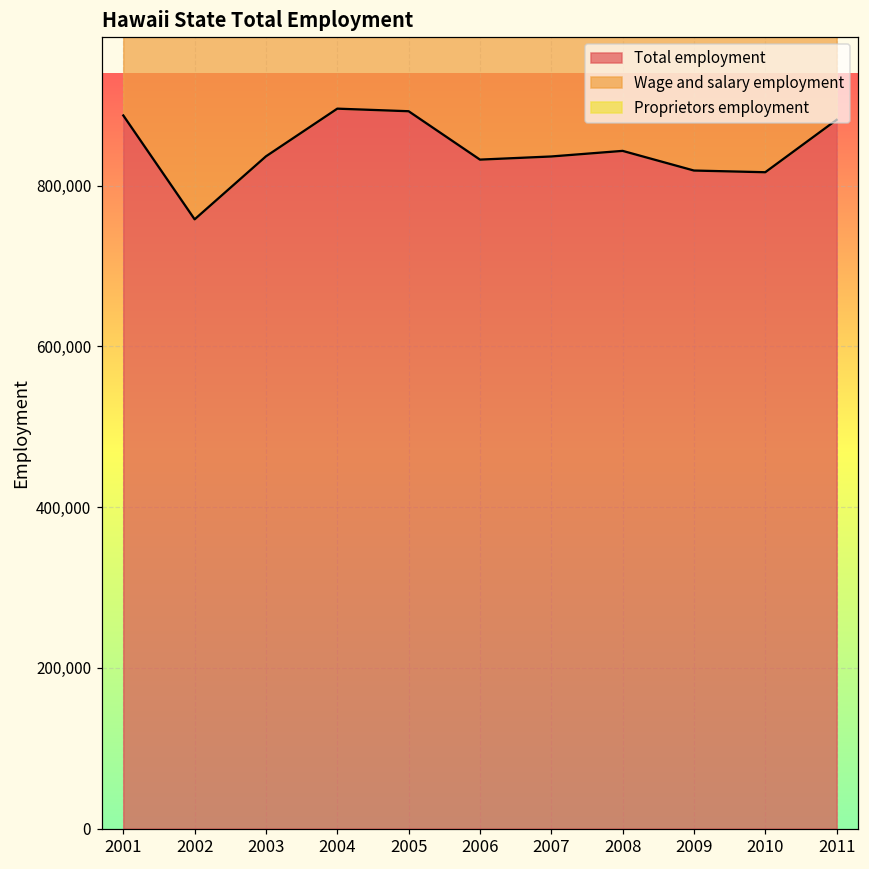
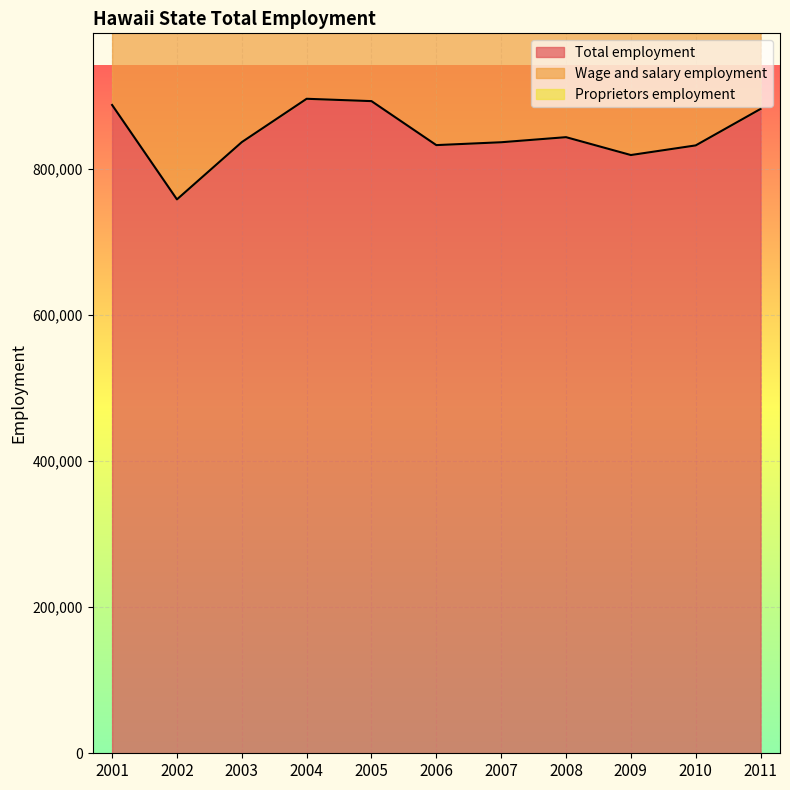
Total employment, 2010: 820,000 -> 830,000
